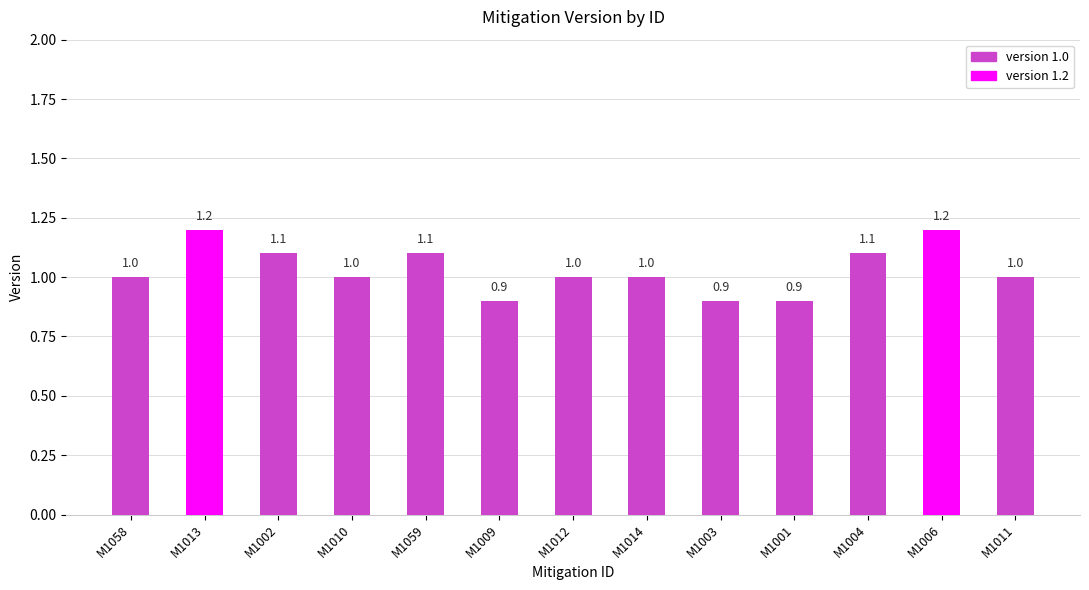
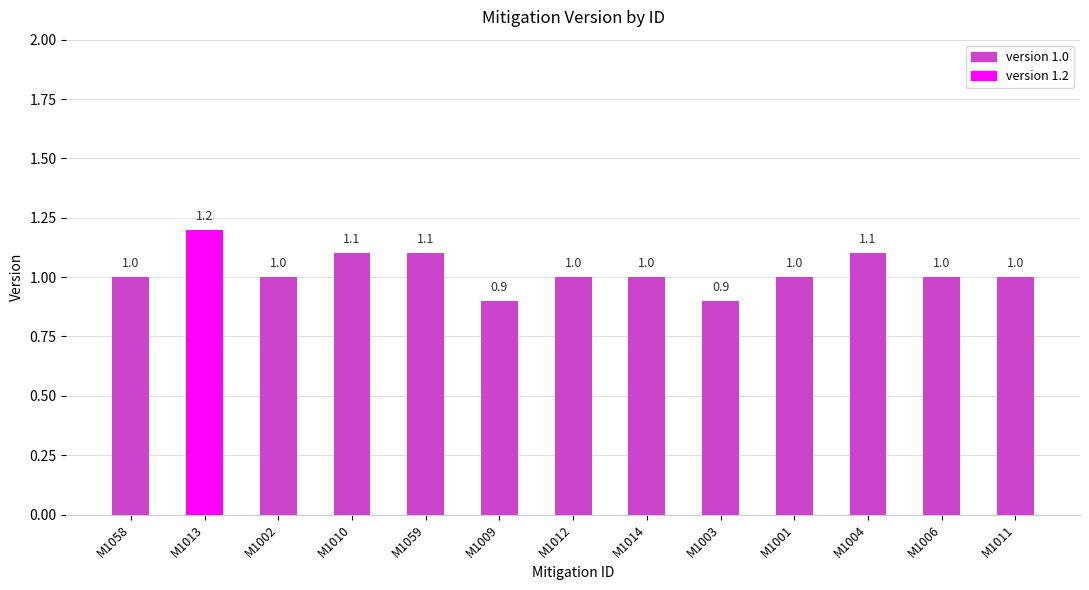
M1002: 1.1 -> 1.0
M1010: 1.0 -> 1.1
M1001: 0.9 -> 1.0
M1006: 1.2 -> 1.0
